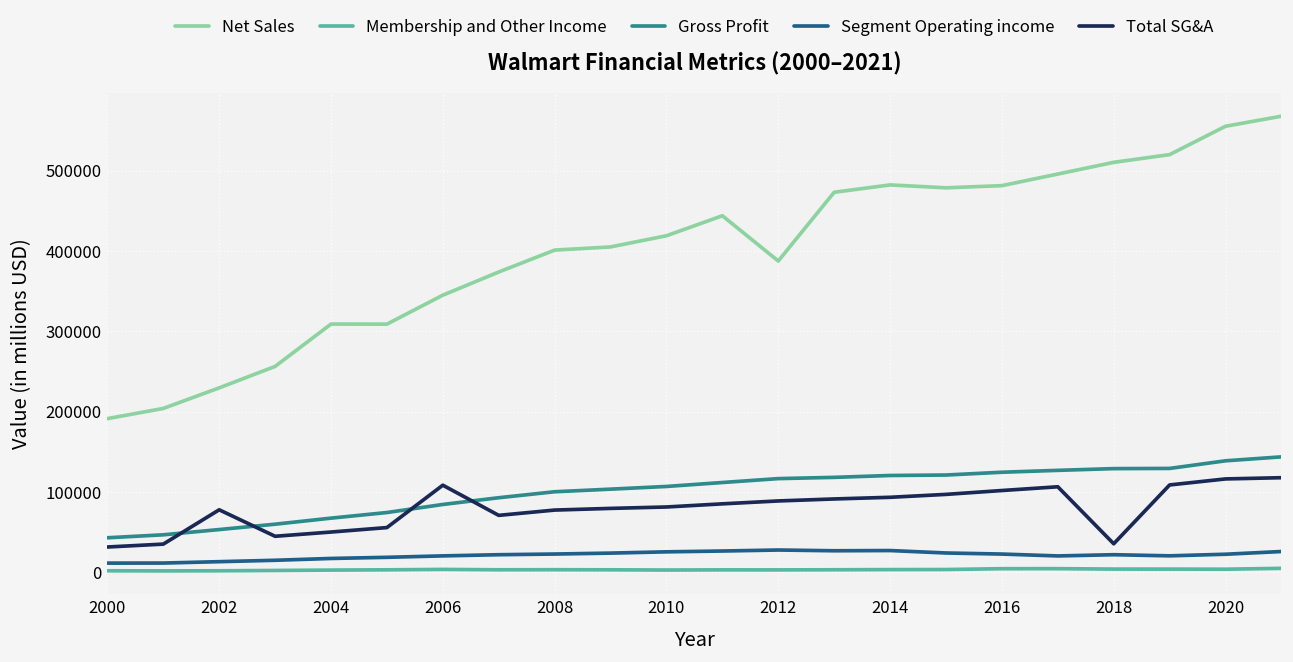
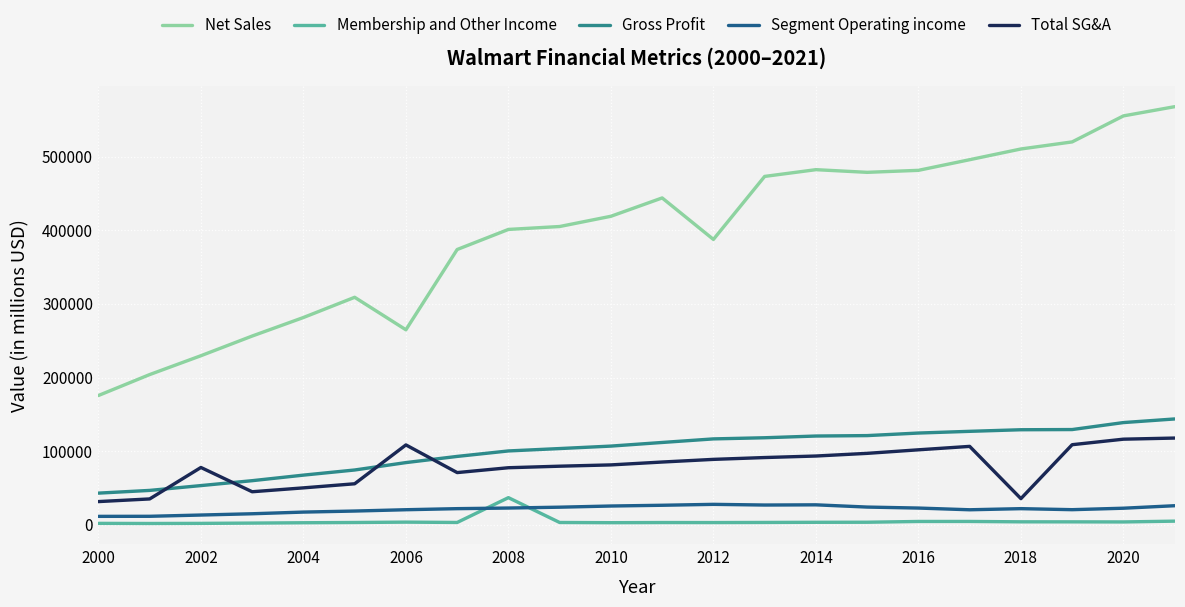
Net Sales, 2000: 190000 -> 180000
Net Sales, 2004: 310000 -> 280000
Net Sales, 2006: 340000 -> 260000
Membership and Other Income, 2008: 0 -> 40000
